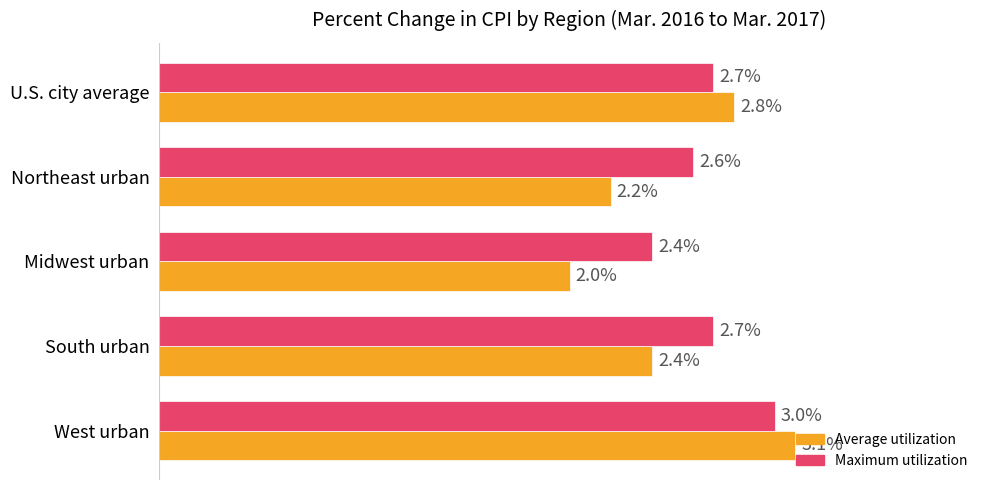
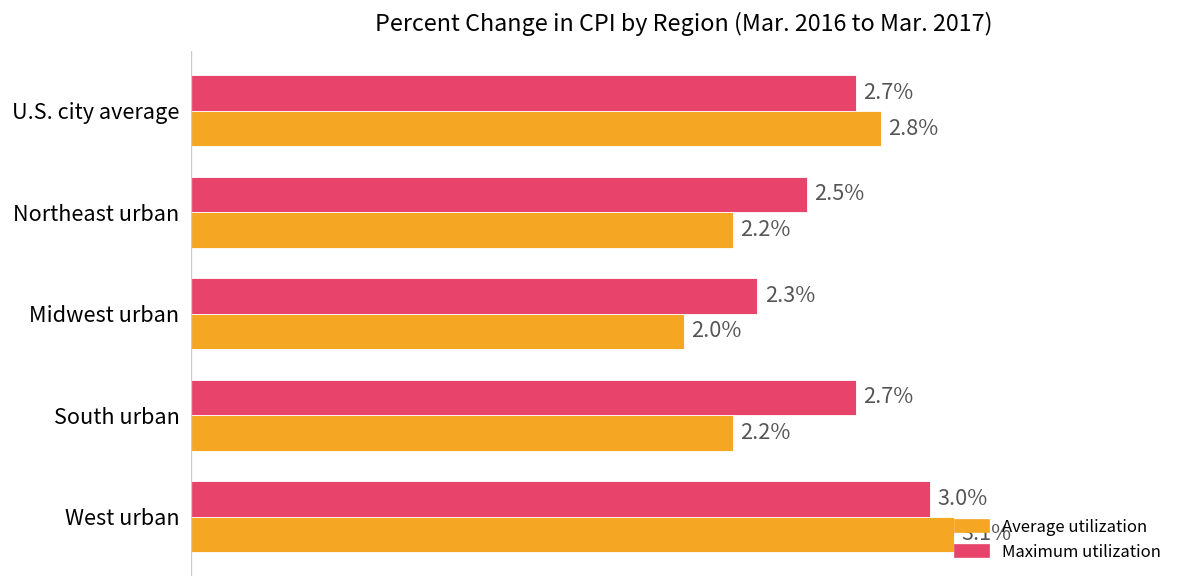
Maximum utilization, Northeast urban: 2.6% -> 2.5%
Maximum utilization, Midwest urban: 2.4% -> 2.3%
Average utilization, South urban: 2.4% -> 2.2%
